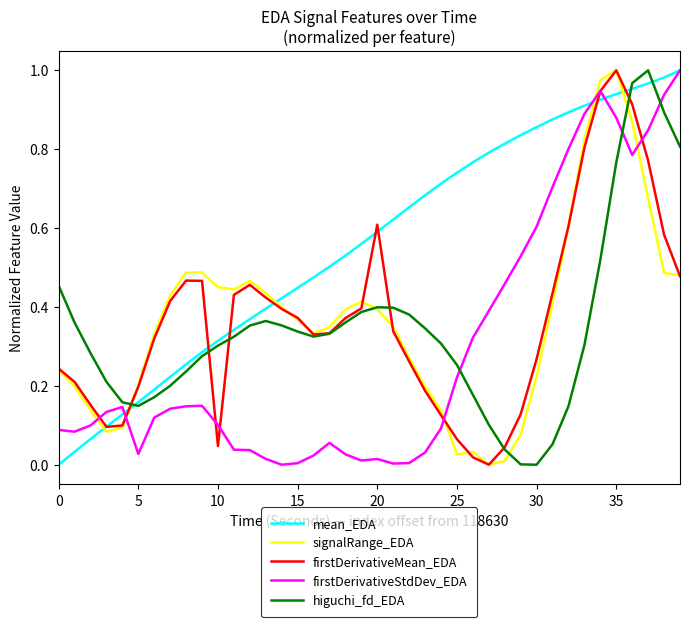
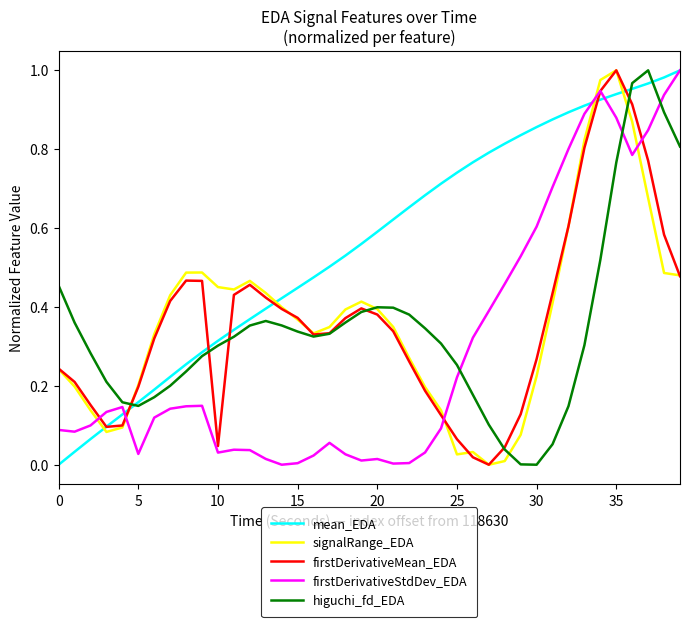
firstDerivativeStdDev_EDA, 10: 0.10 -> 0.03
firstDerivativeMean_EDA, 20: 0.61 -> 0.38
